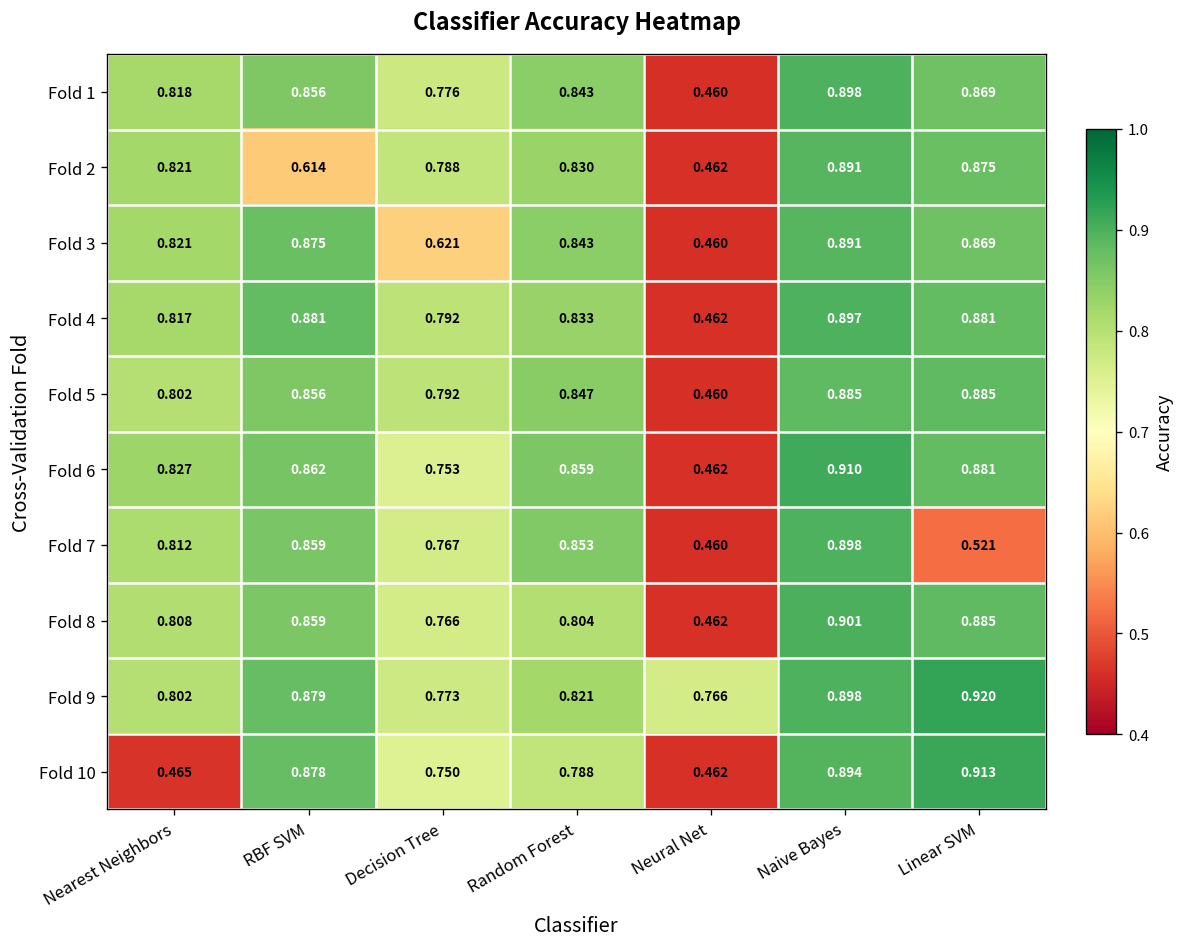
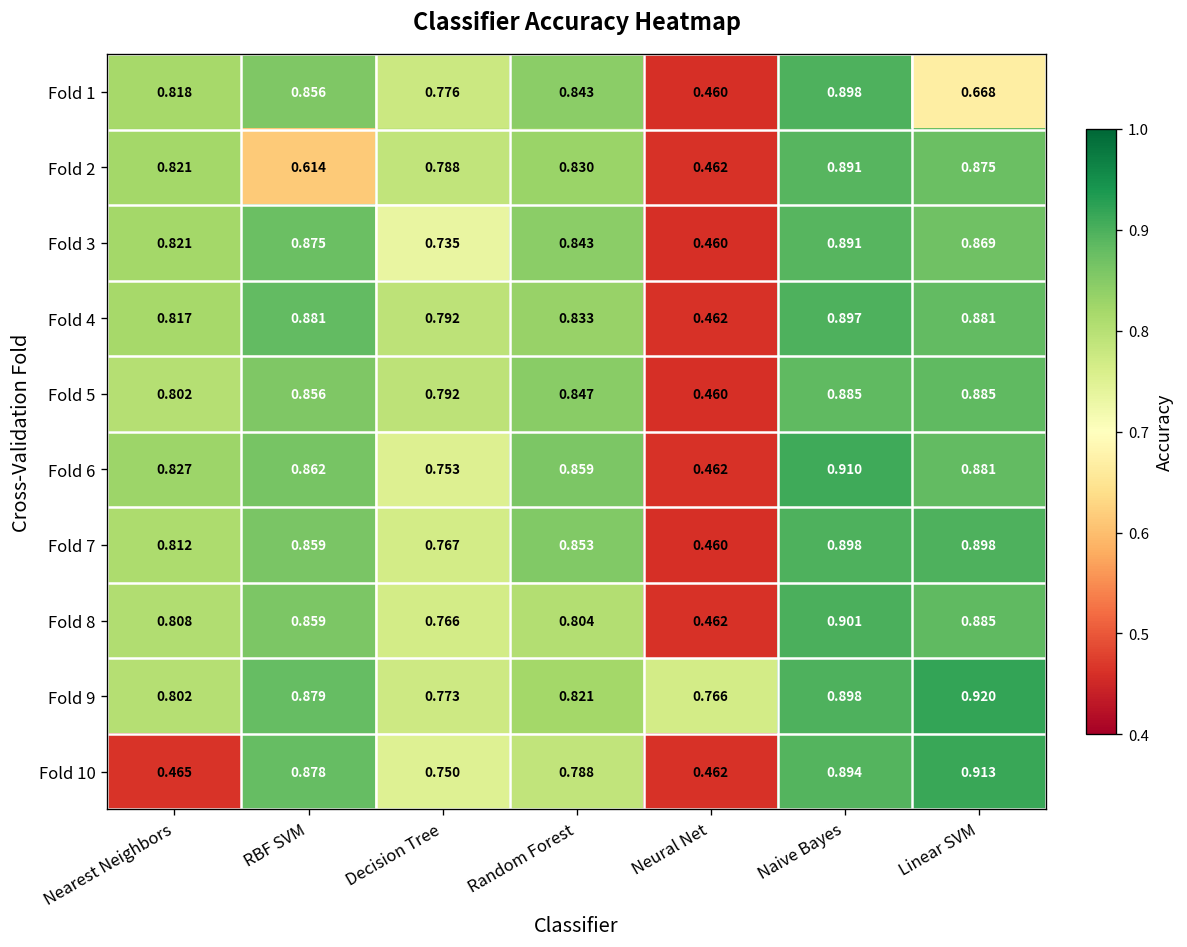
Fold 1, Linear SVM: 0.869 -> 0.668
Fold 3, Decision Tree: 0.621 -> 0.735
Fold 7, Linear SVM: 0.521 -> 0.898
